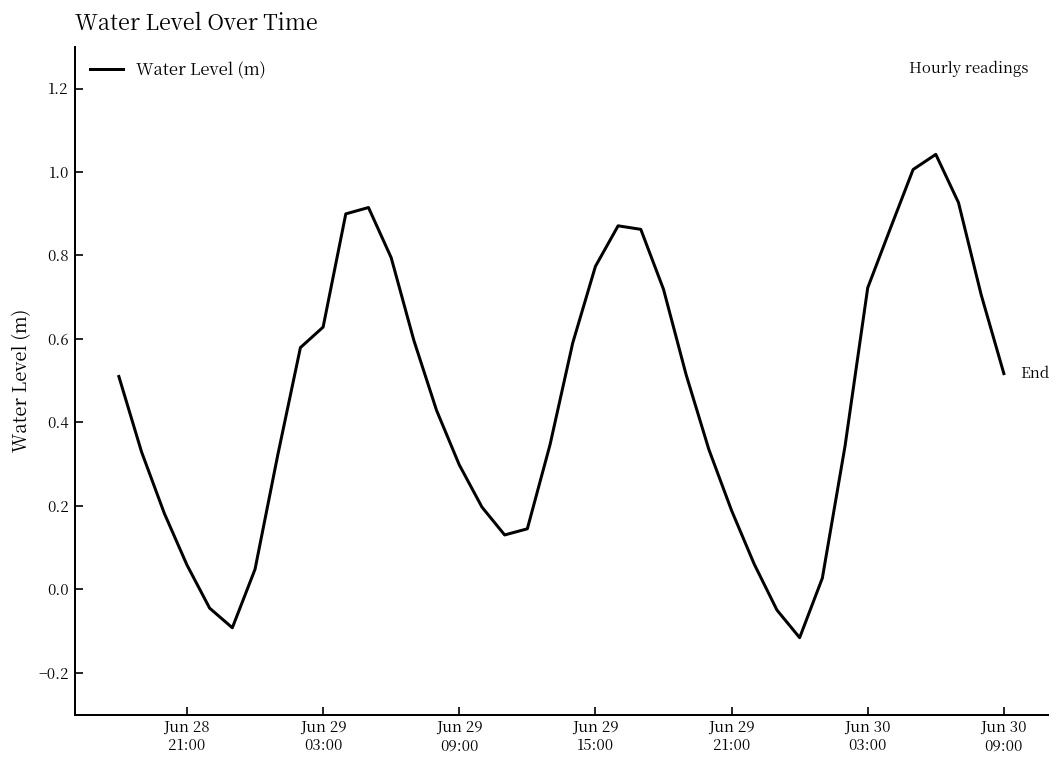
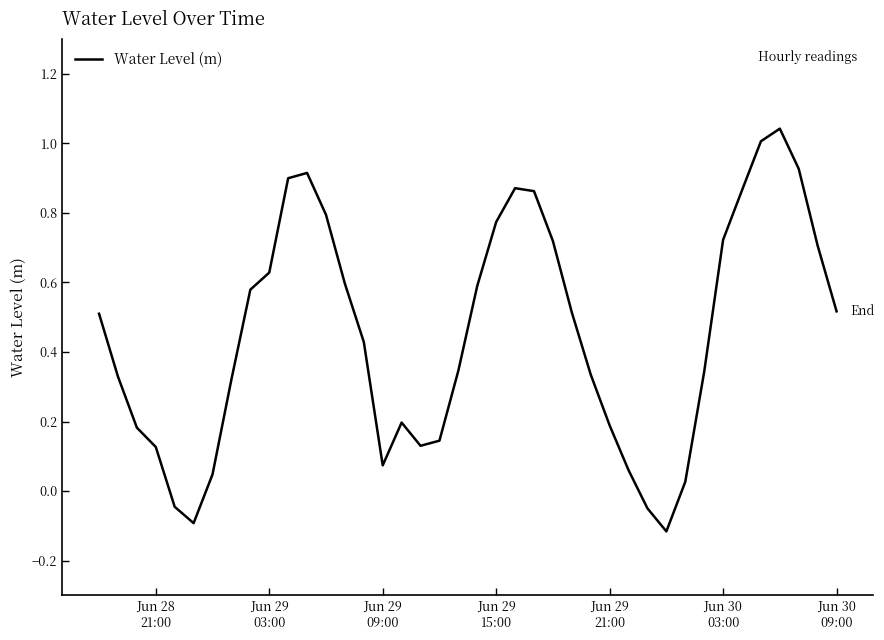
Jun 28 21:00: 0.06 -> 0.13
Jun 29 09:00: 0.30 -> 0.07
